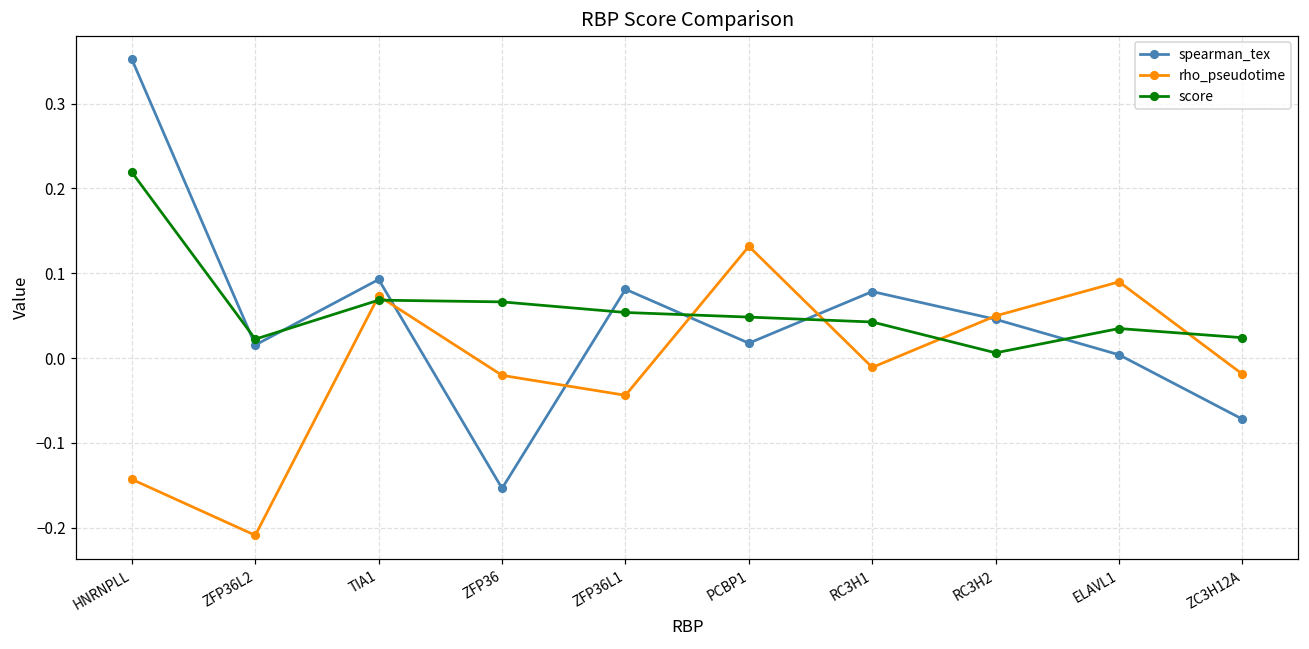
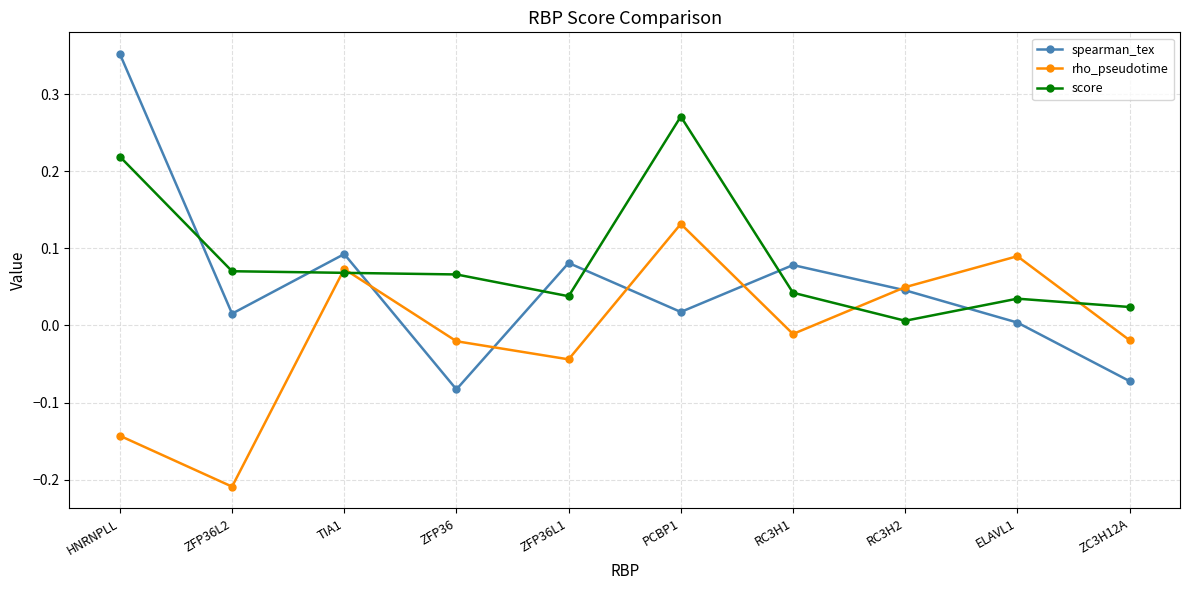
score, ZFP36L2: 0.02 -> 0.07
spearman_tex, ZFP36: -0.15 -> -0.08
score, ZFP36L1: 0.05 -> 0.04
score, PCBP1: 0.05 -> 0.27
